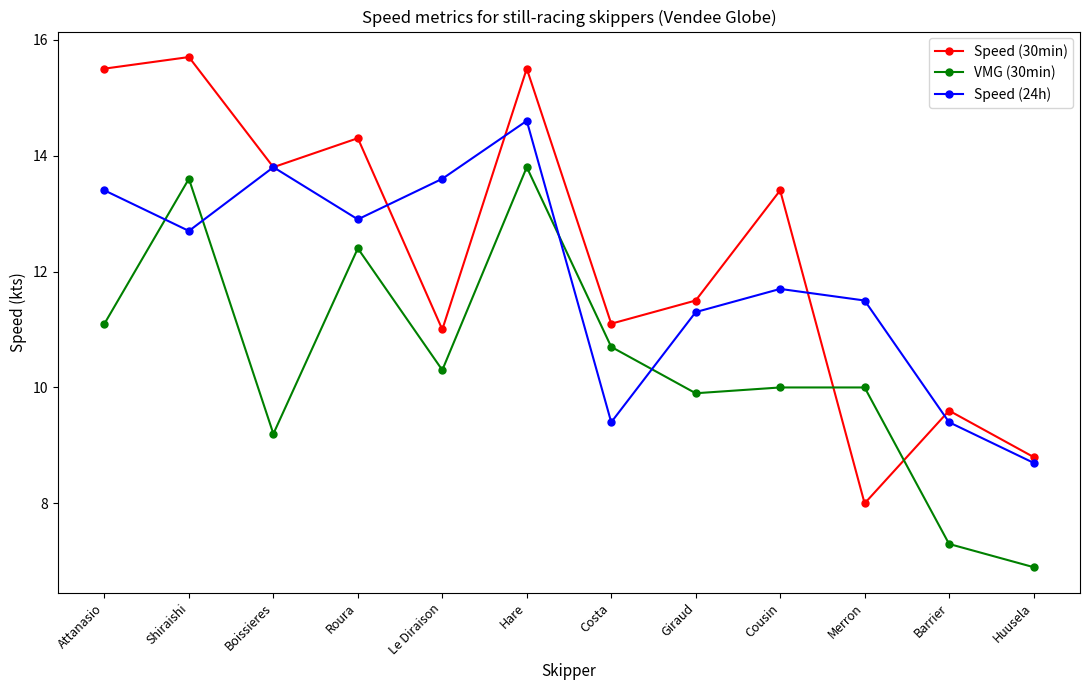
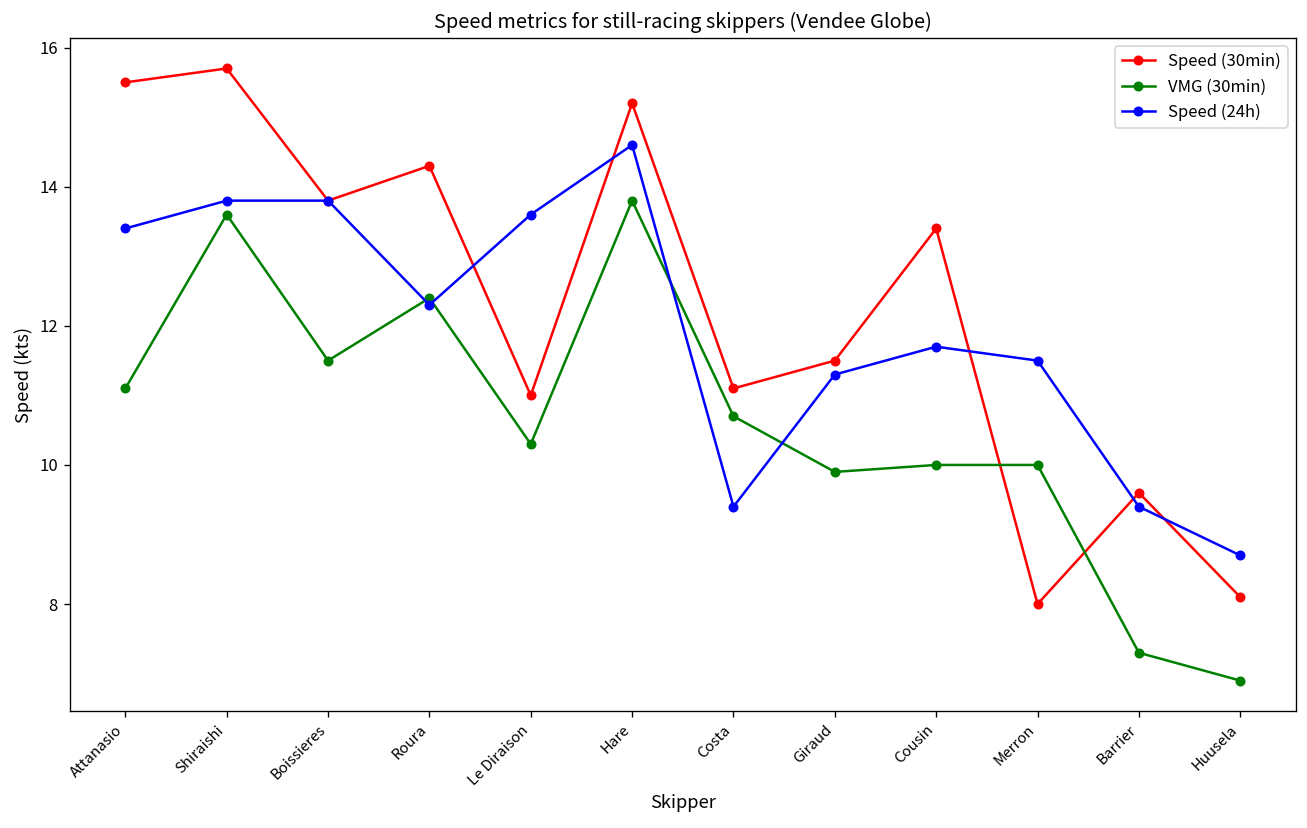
Speed (24h), Shiraishi: 12.7 -> 13.8
VMG (30min), Boissieres: 9.2 -> 11.5
Speed (24h), Roura: 12.9 -> 12.3
Speed (30min), Hare: 15.5 -> 15.2
Speed (30min), Huusela: 8.8 -> 8.1
